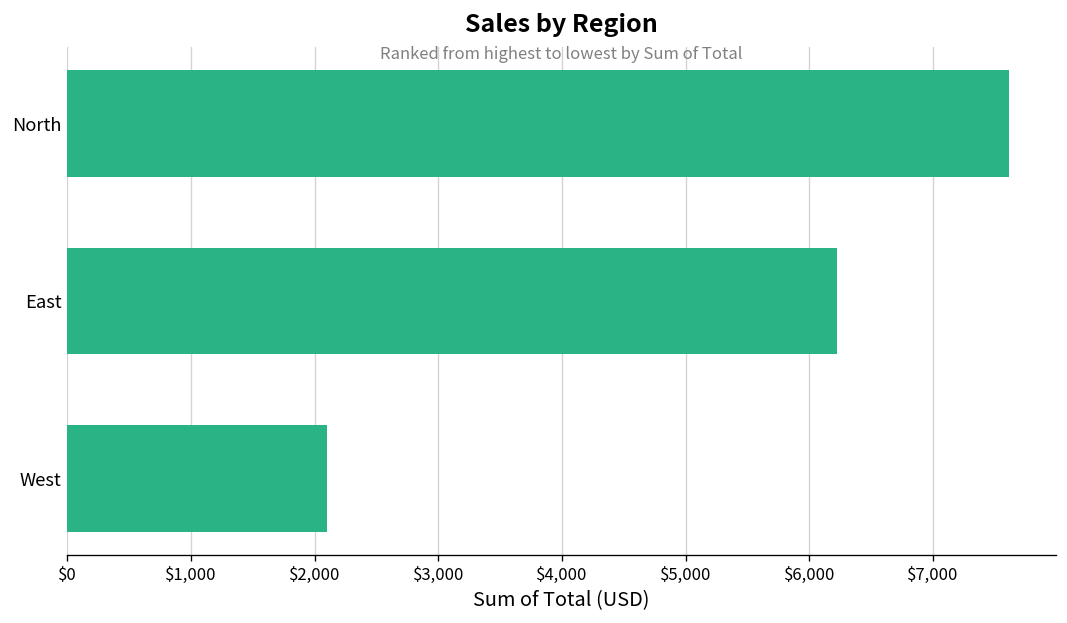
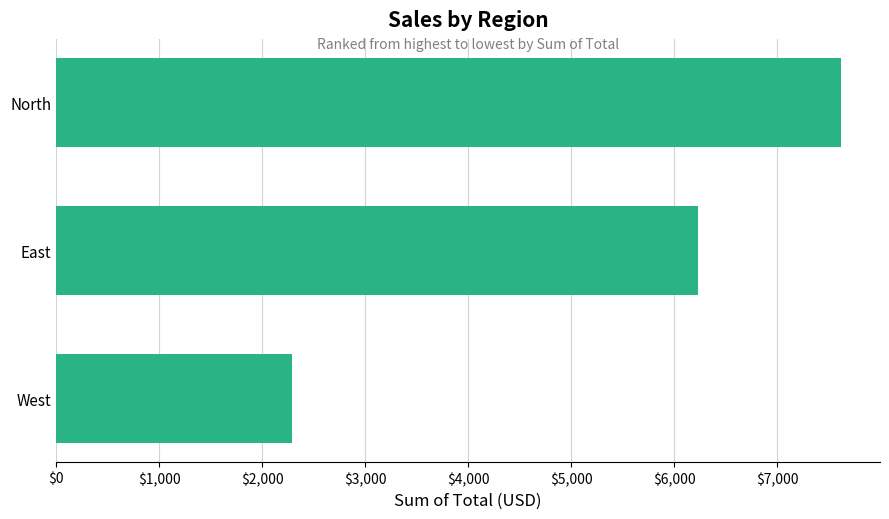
West: $2,100 -> $2,290
